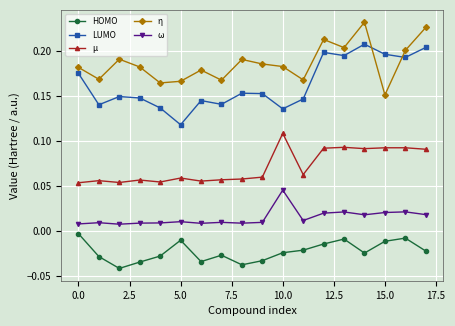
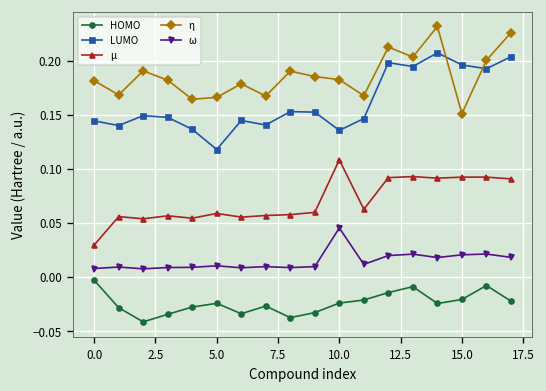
LUMO, 0.0: 0.17 -> 0.14
μ, 0.0: 0.05 -> 0.03
HOMO, 5.0: -0.01 -> -0.02
HOMO, 15.0: -0.01 -> -0.02
